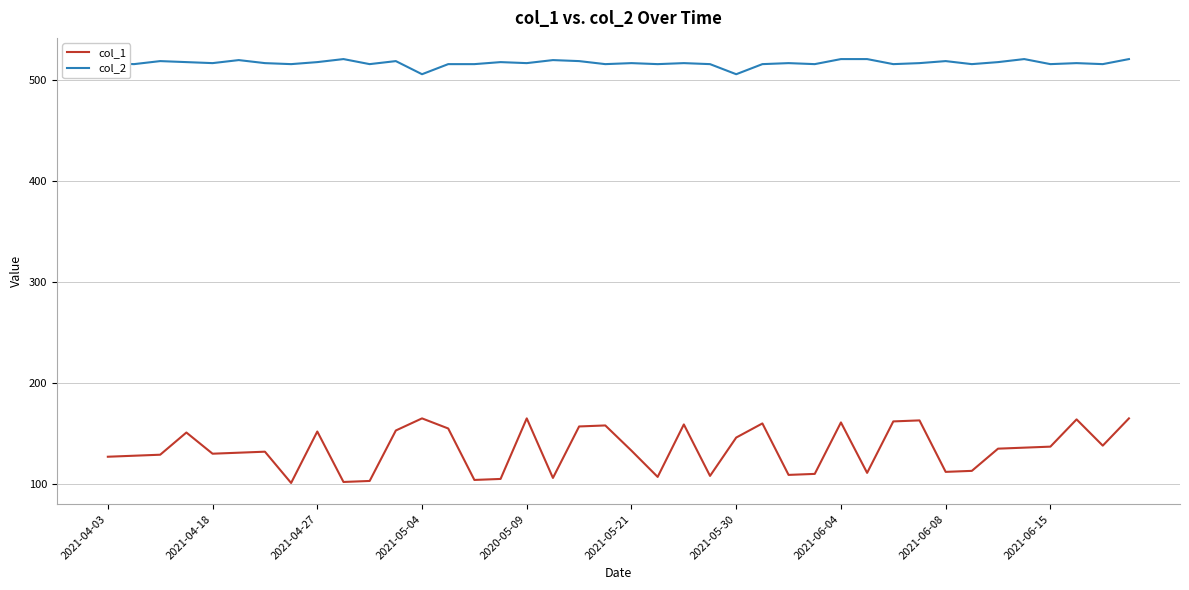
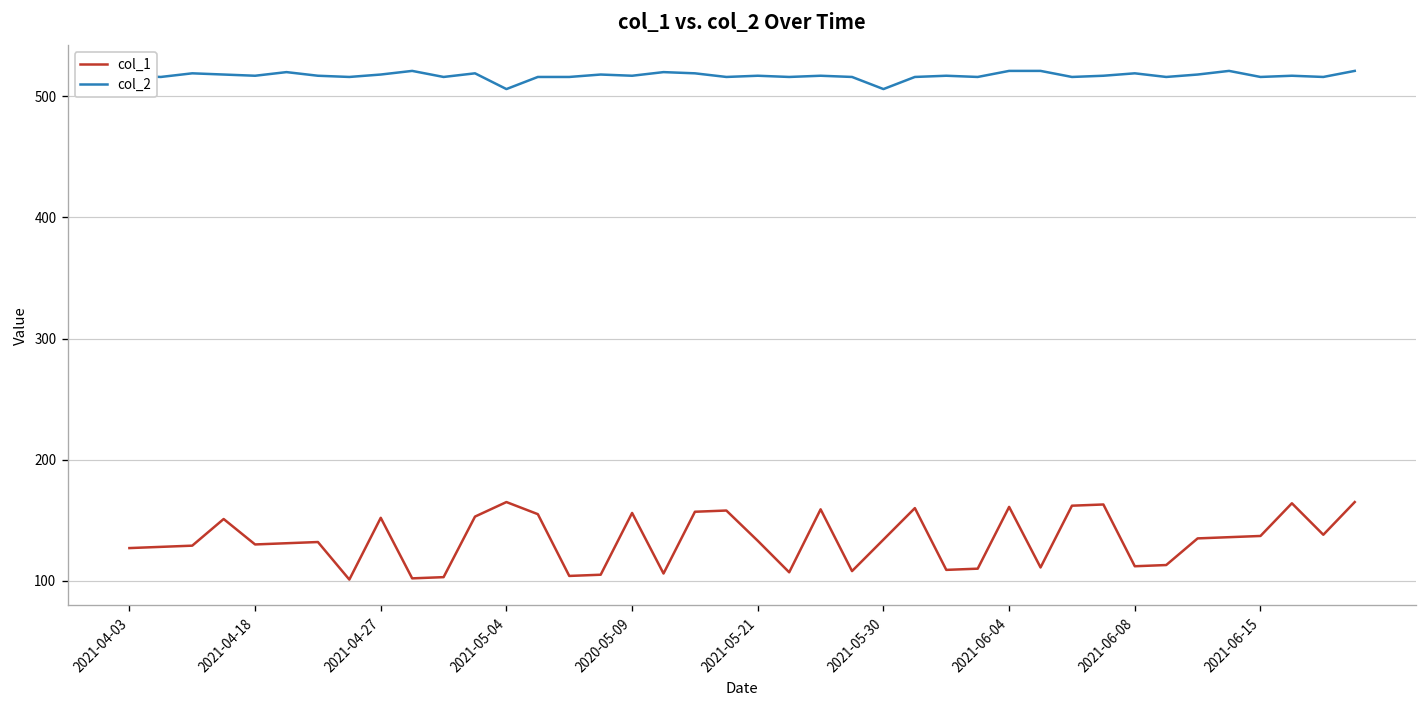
col_1, 2020-05-09: 165 -> 156
col_1, 2021-05-30: 146 -> 134
